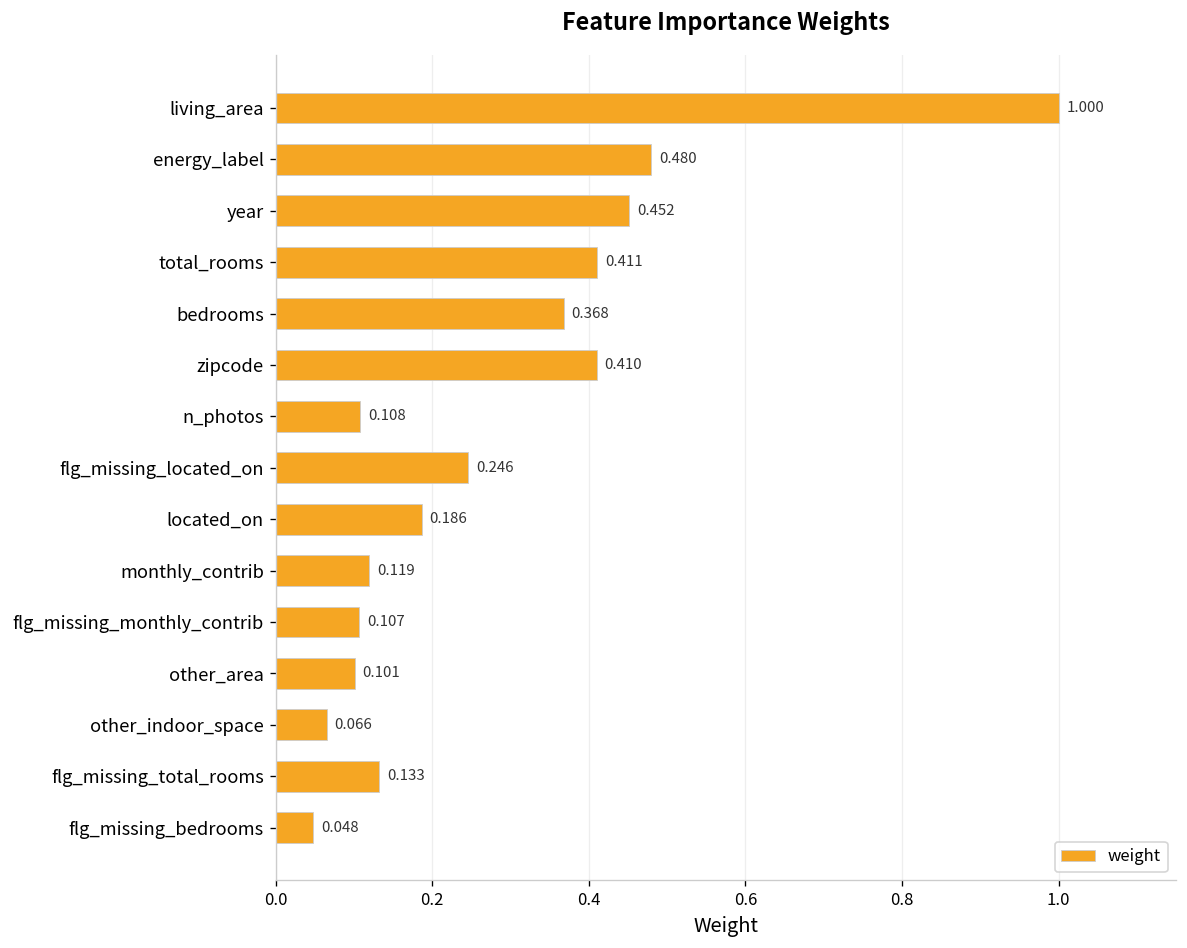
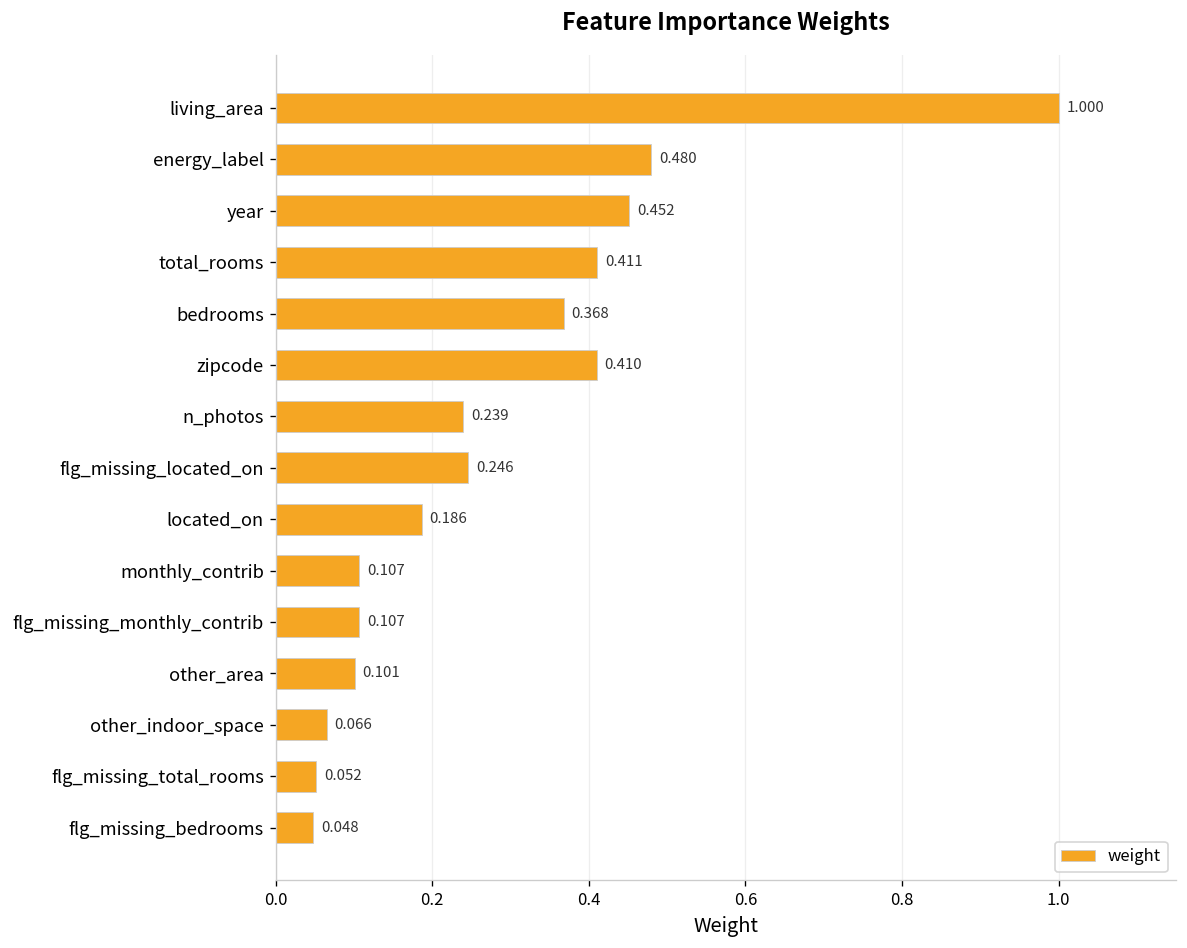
n_photos: 0.108 -> 0.239
monthly_contrib: 0.119 -> 0.107
flg_missing_total_rooms: 0.133 -> 0.052
